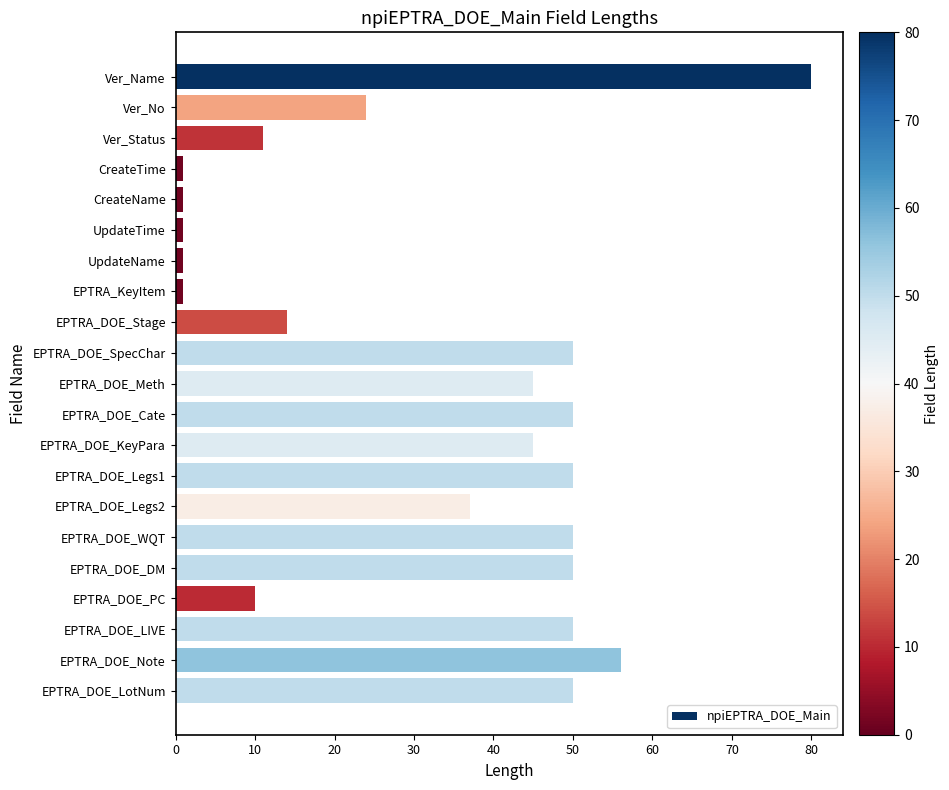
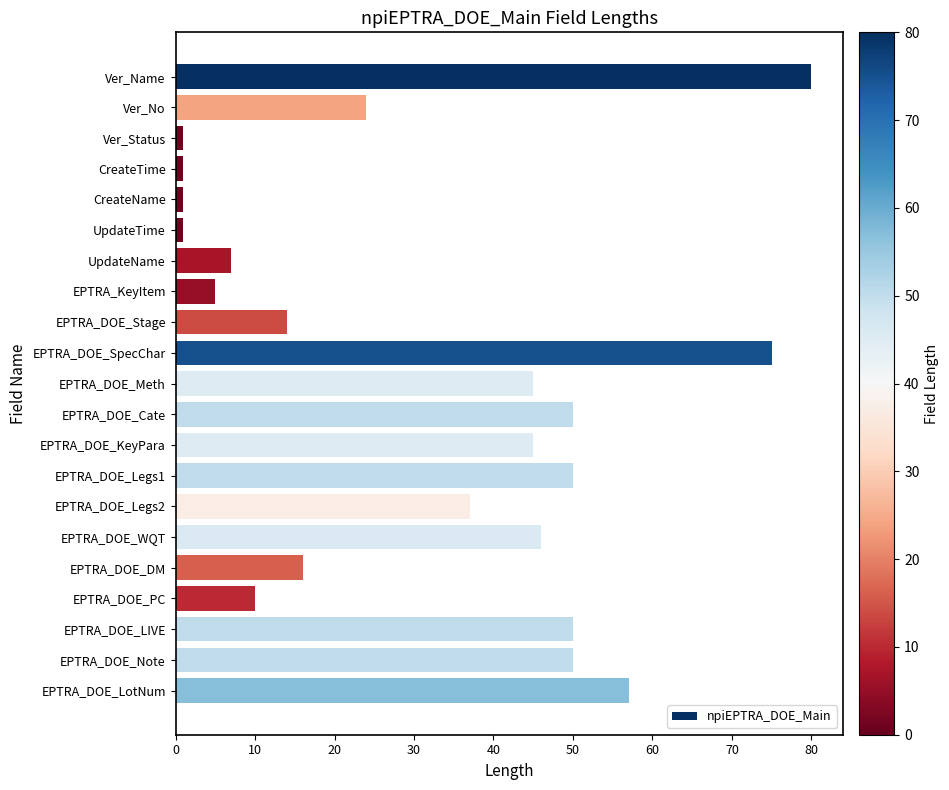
Ver_Status: 11 -> 1
UpdateName: 1 -> 7
EPTRA_KeyItem: 1 -> 5
EPTRA_DOE_SpecChar: 50 -> 75
EPTRA_DOE_WQT: 50 -> 46
EPTRA_DOE_DM: 50 -> 16
EPTRA_DOE_Note: 56 -> 50
EPTRA_DOE_LotNum: 50 -> 57
